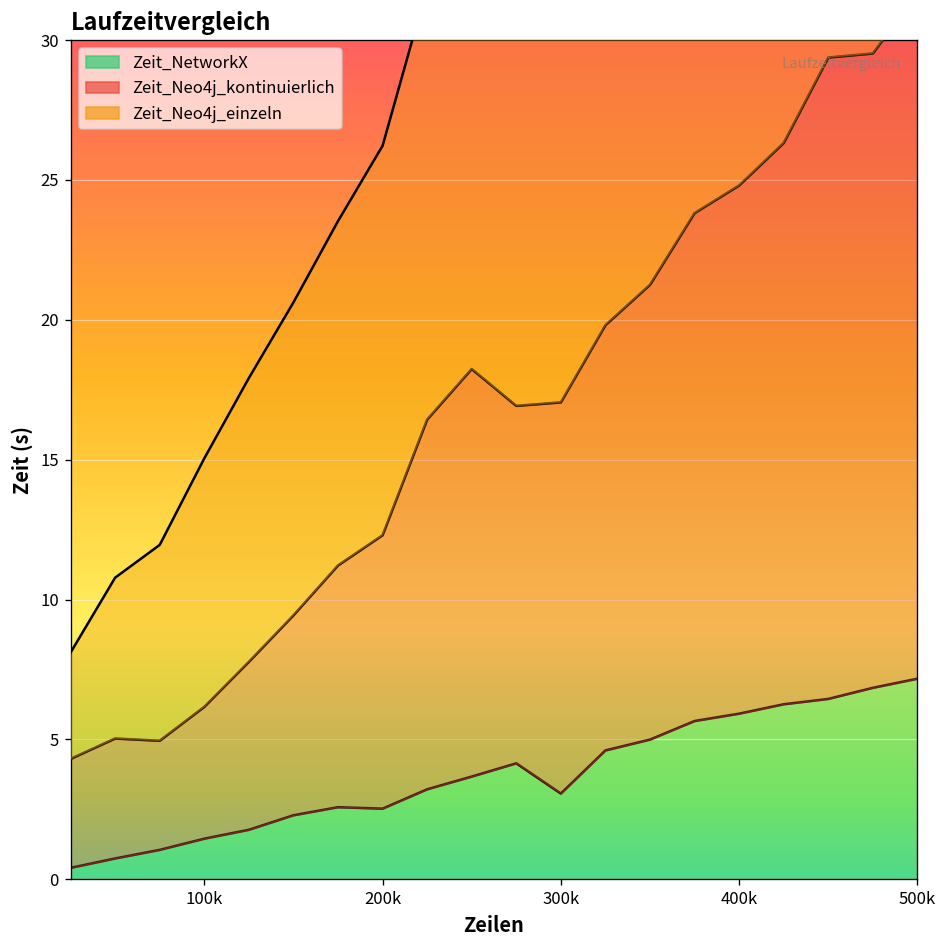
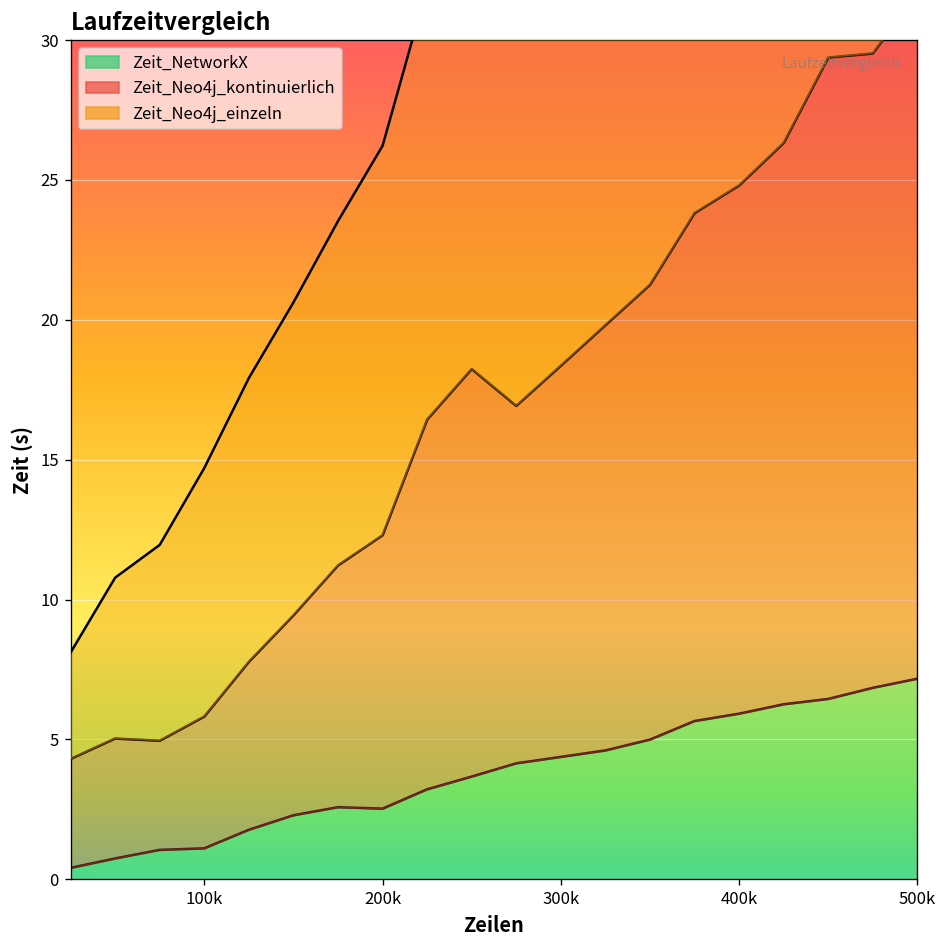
Zeit_NetworkX, 100k: 1.5 -> 1.1
Zeit_NetworkX, 300k: 3.1 -> 4.4
